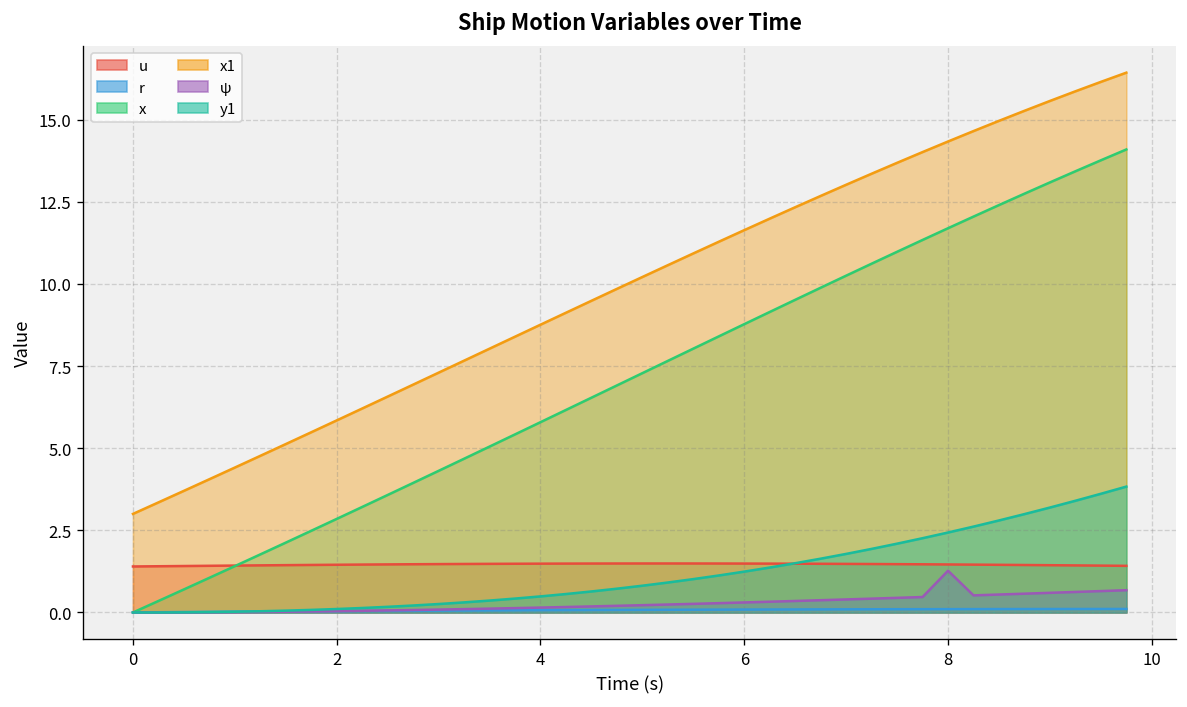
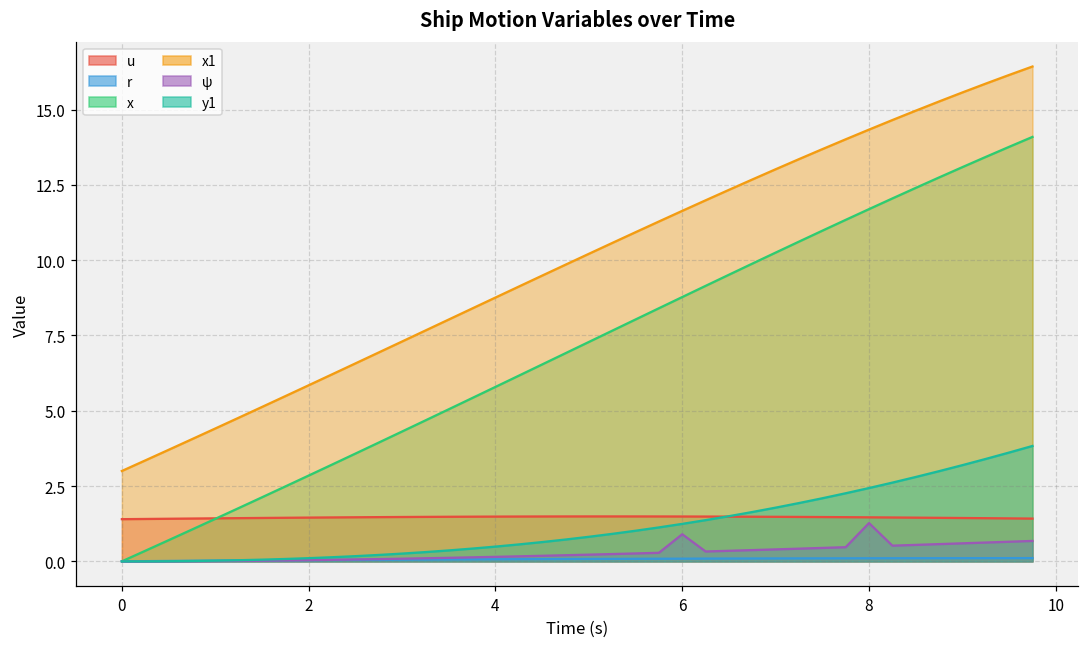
ψ, 6: 0.3 -> 0.9
